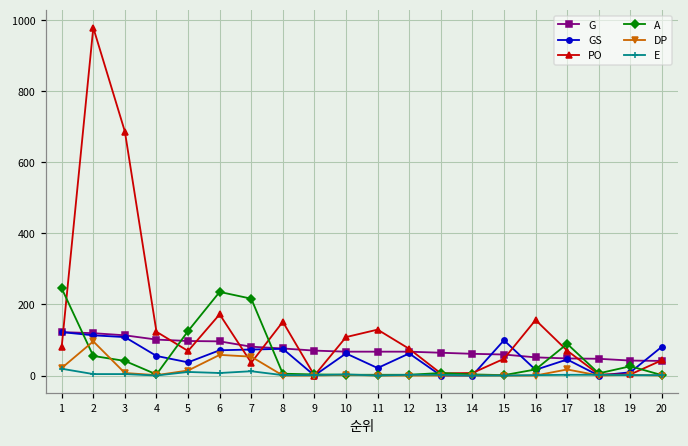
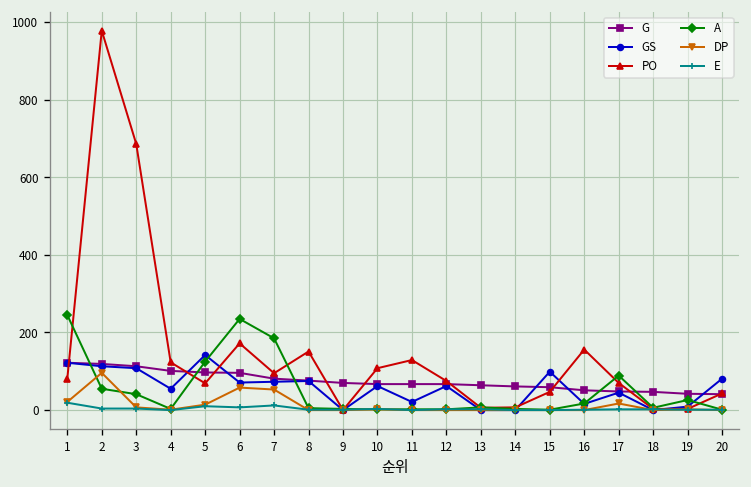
GS, 5: 40 -> 140
PO, 7: 40 -> 100
A, 7: 220 -> 190
